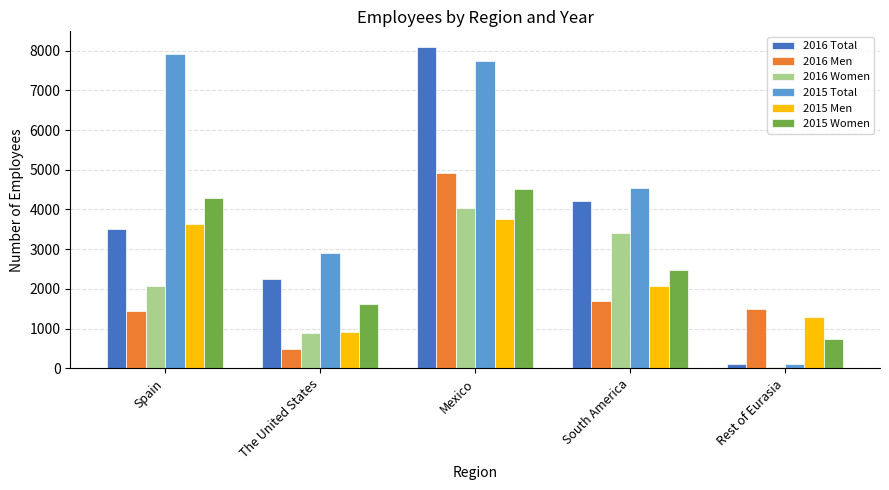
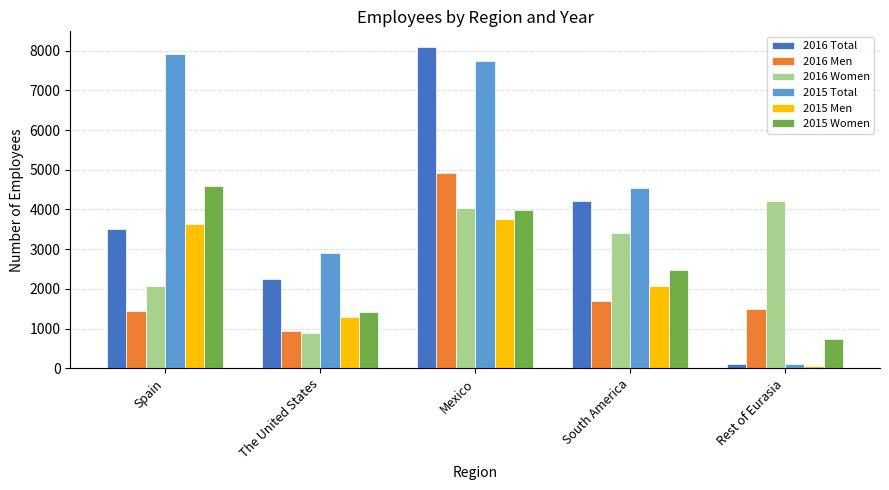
2015 Women, Spain: 4300 -> 4600
2016 Men, The United States: 500 -> 900
2015 Men, The United States: 900 -> 1300
2015 Women, The United States: 1600 -> 1400
2015 Women, Mexico: 4500 -> 4000
2016 Women, Rest of Eurasia: 0 -> 4200
2015 Men, Rest of Eurasia: 1300 -> 100
